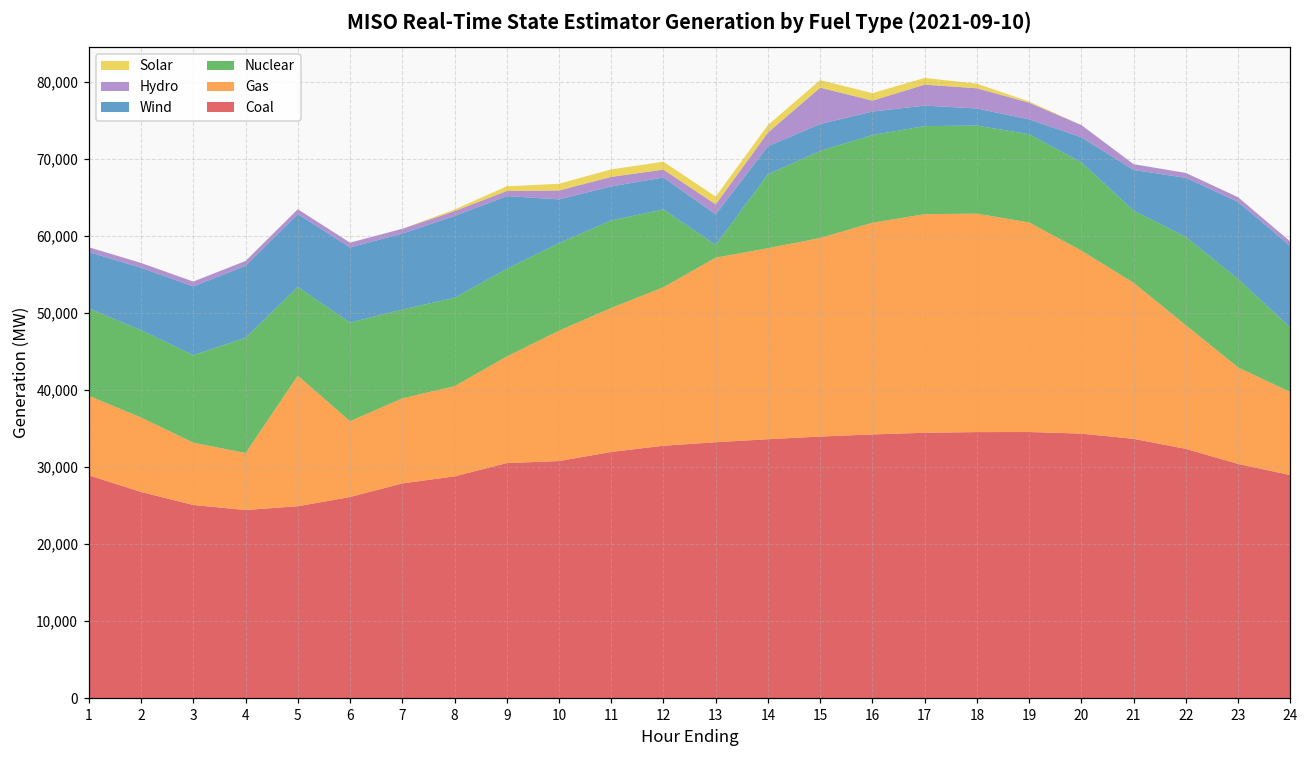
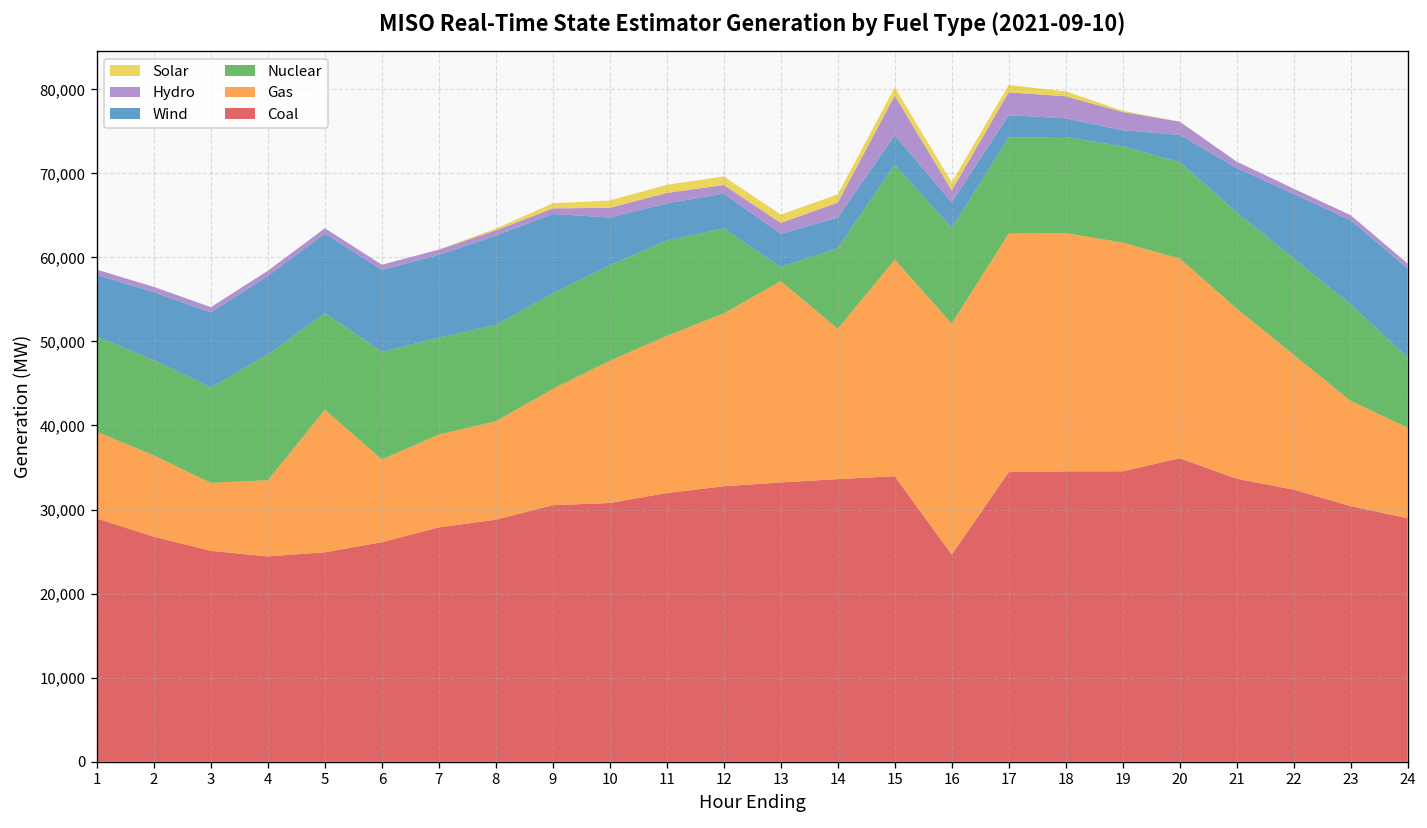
Gas, 4: 7,000 -> 9,000
Gas, 14: 25,000 -> 18,000
Coal, 16: 34,000 -> 25,000
Coal, 20: 34,000 -> 36,000
Nuclear, 21: 9,000 -> 11,000
